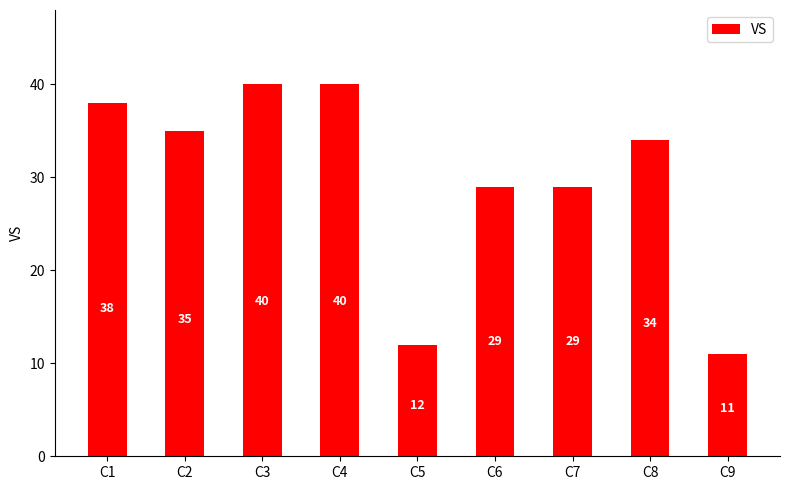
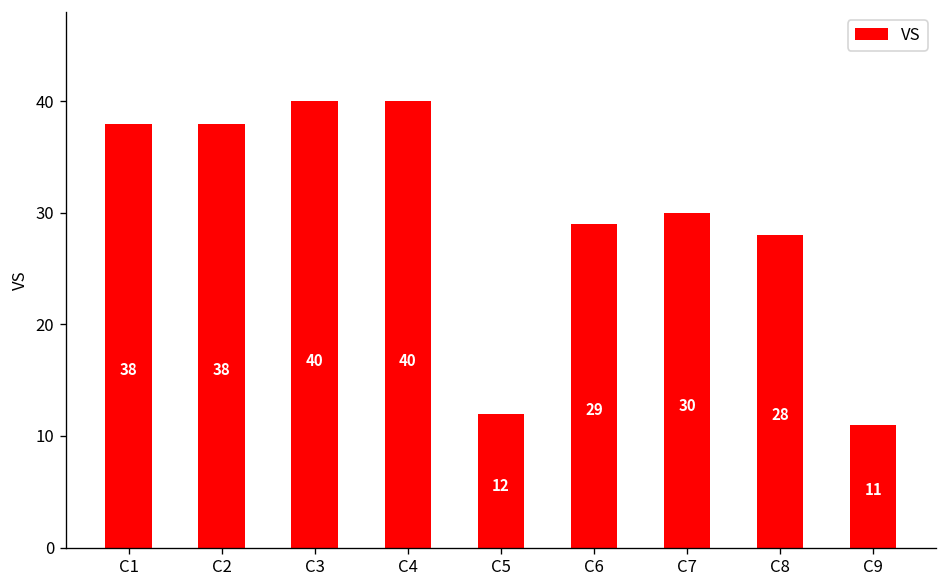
C2: 35 -> 38
C7: 29 -> 30
C8: 34 -> 28
